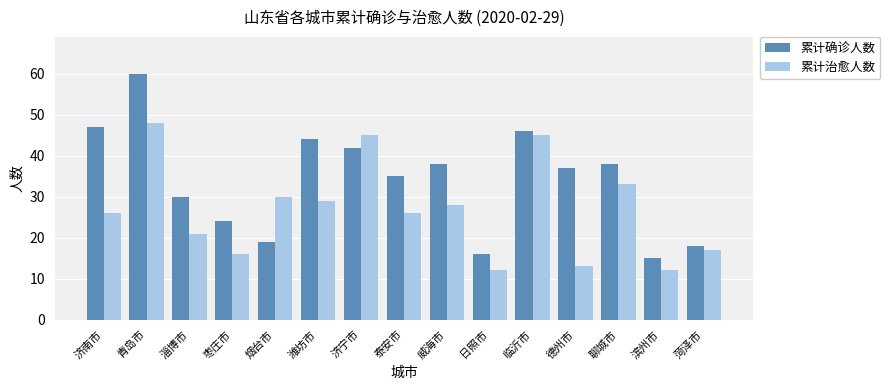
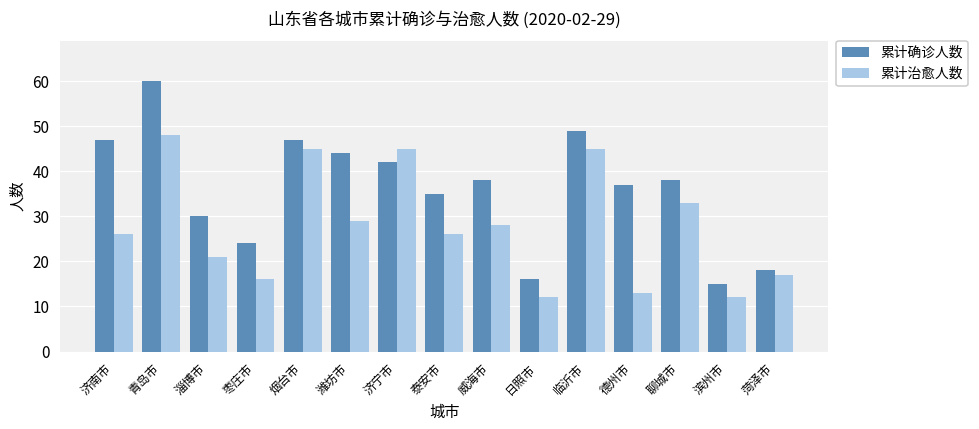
累计确诊人数, 烟台市: 19 -> 47
累计治愈人数, 烟台市: 30 -> 45
累计确诊人数, 临沂市: 46 -> 49
